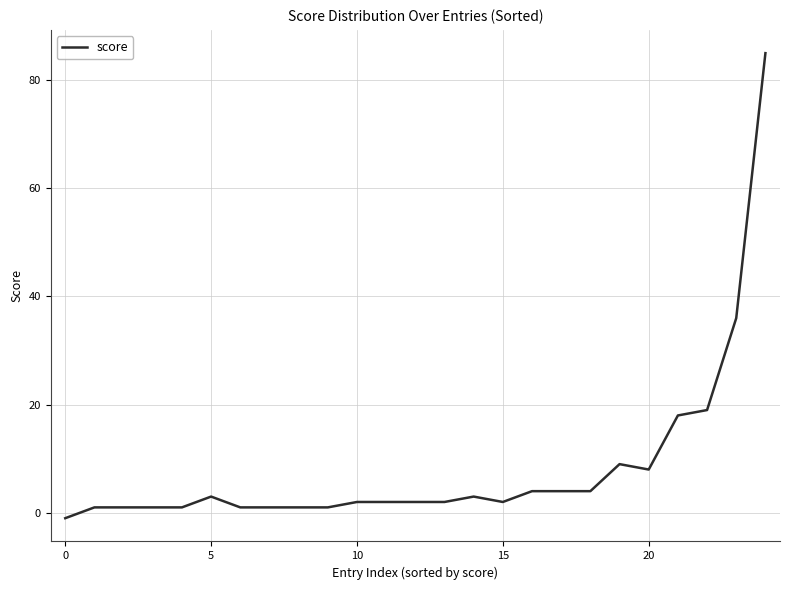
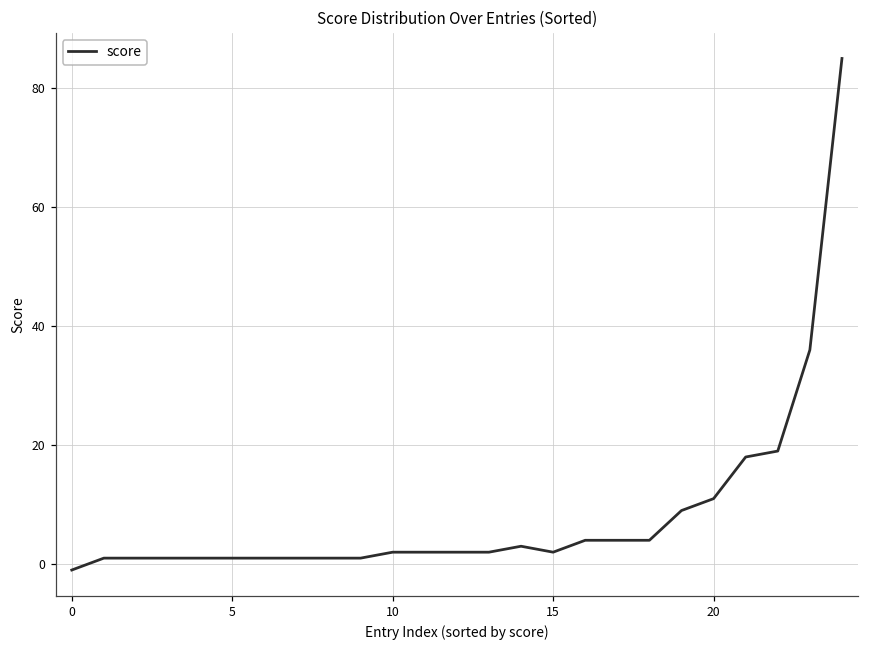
5: 3 -> 1
20: 8 -> 11
